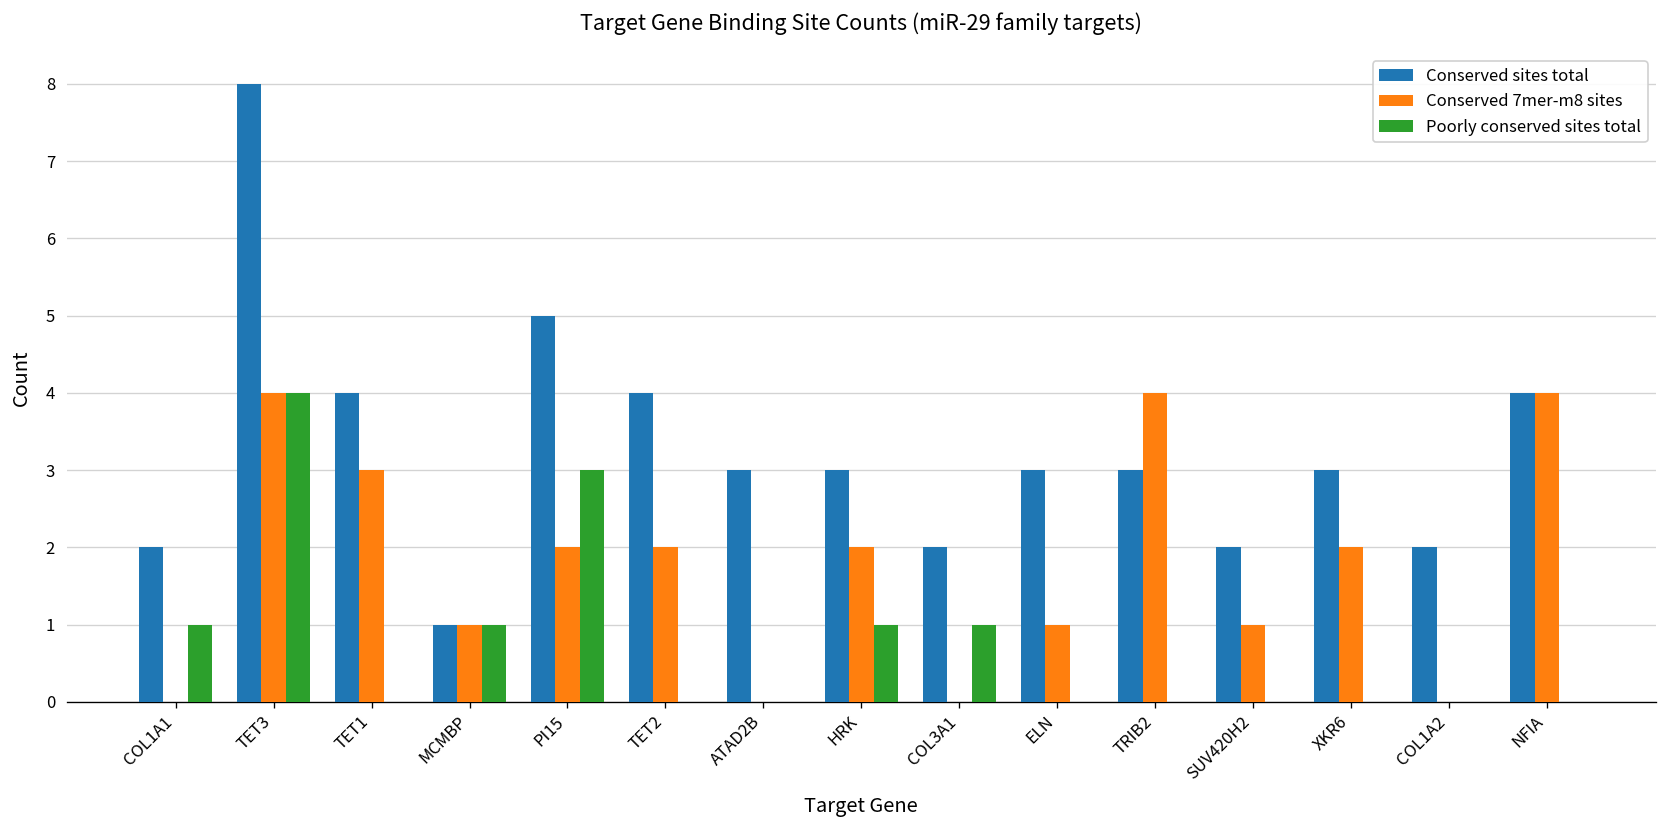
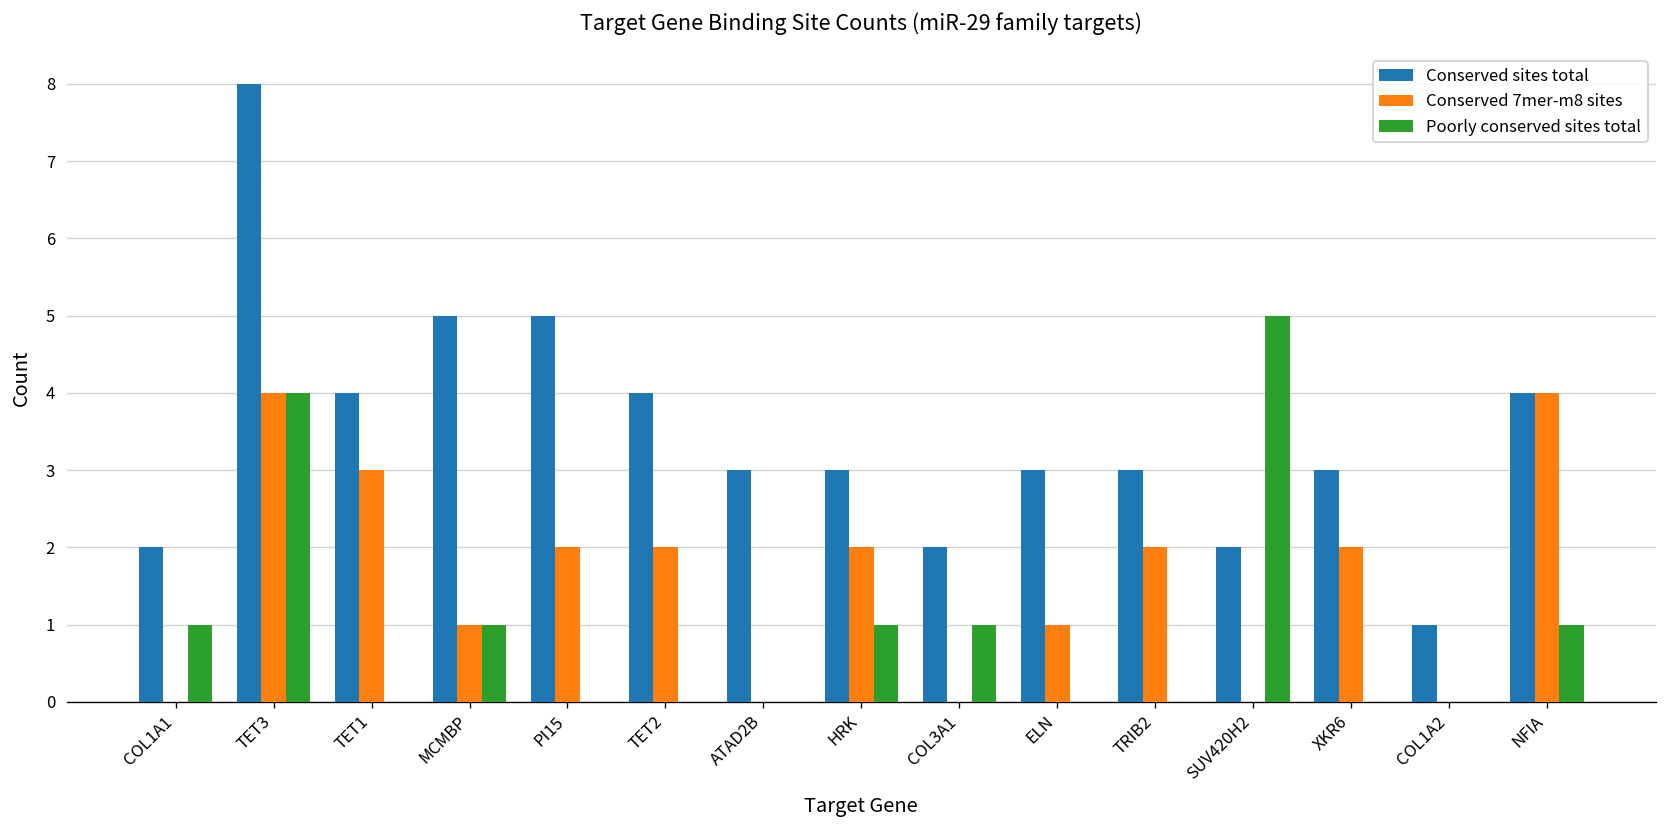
Conserved sites total, MCMBP: 1 -> 5
Poorly conserved sites total, PI15: 3 -> 0
Conserved 7mer-m8 sites, TRIB2: 4 -> 2
Conserved 7mer-m8 sites, SUV420H2: 1 -> 0
Poorly conserved sites total, SUV420H2: 0 -> 5
Conserved sites total, COL1A2: 2 -> 1
Poorly conserved sites total, NFIA: 0 -> 1
